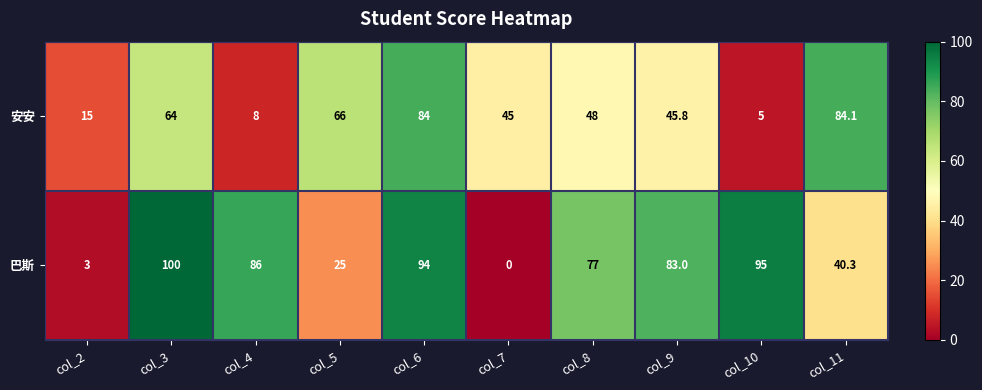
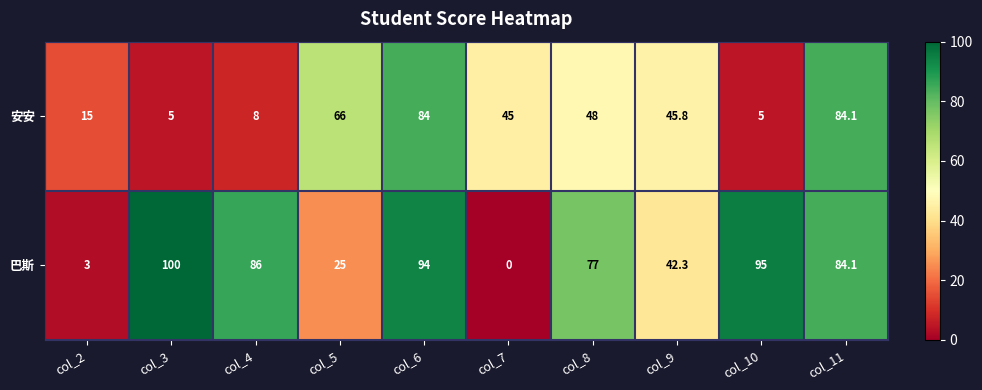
安安, col_3: 64 -> 5
巴斯, col_9: 83.0 -> 42.3
巴斯, col_11: 40.3 -> 84.1
